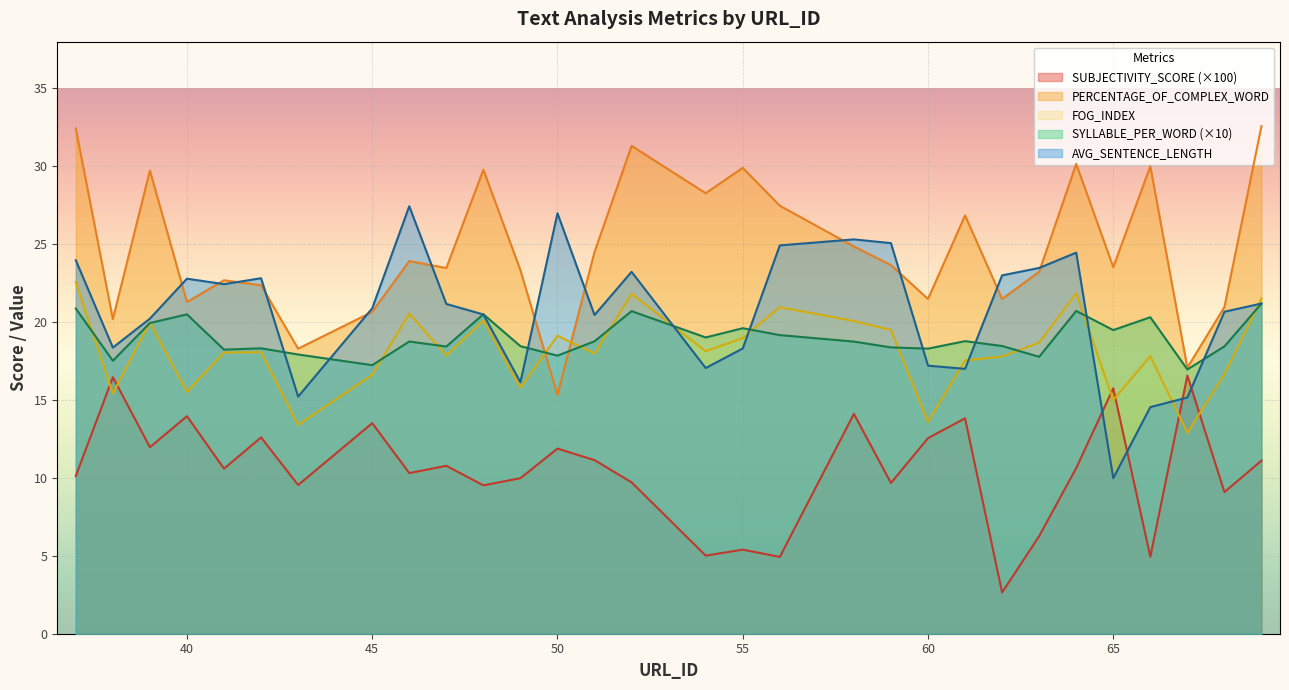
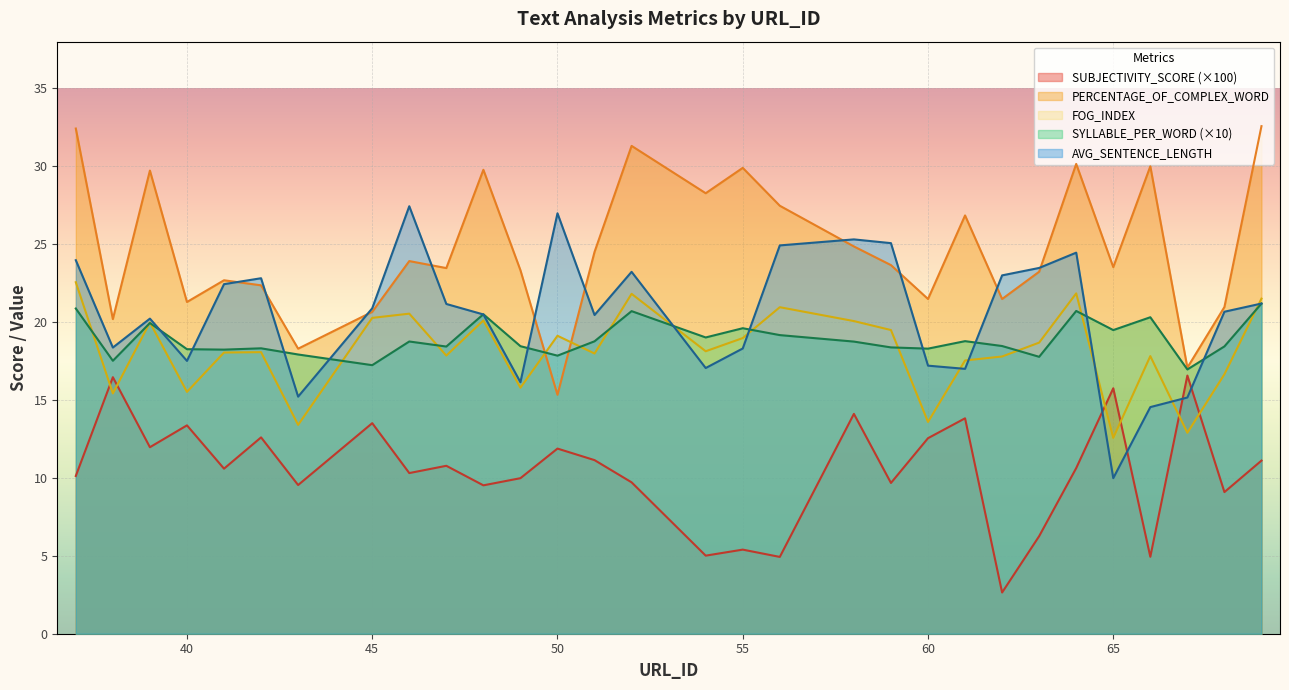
SUBJECTIVITY_SCORE (×100), 40: 14.0 -> 13.4
SYLLABLE_PER_WORD (×10), 40: 20.5 -> 18.3
AVG_SENTENCE_LENGTH, 40: 22.8 -> 17.5
FOG_INDEX, 45: 16.6 -> 20.3
FOG_INDEX, 65: 15.0 -> 12.6
